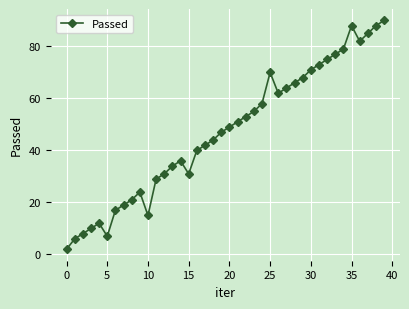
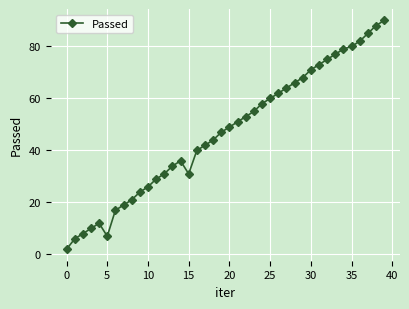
10: 15 -> 26
25: 70 -> 60
35: 88 -> 80
